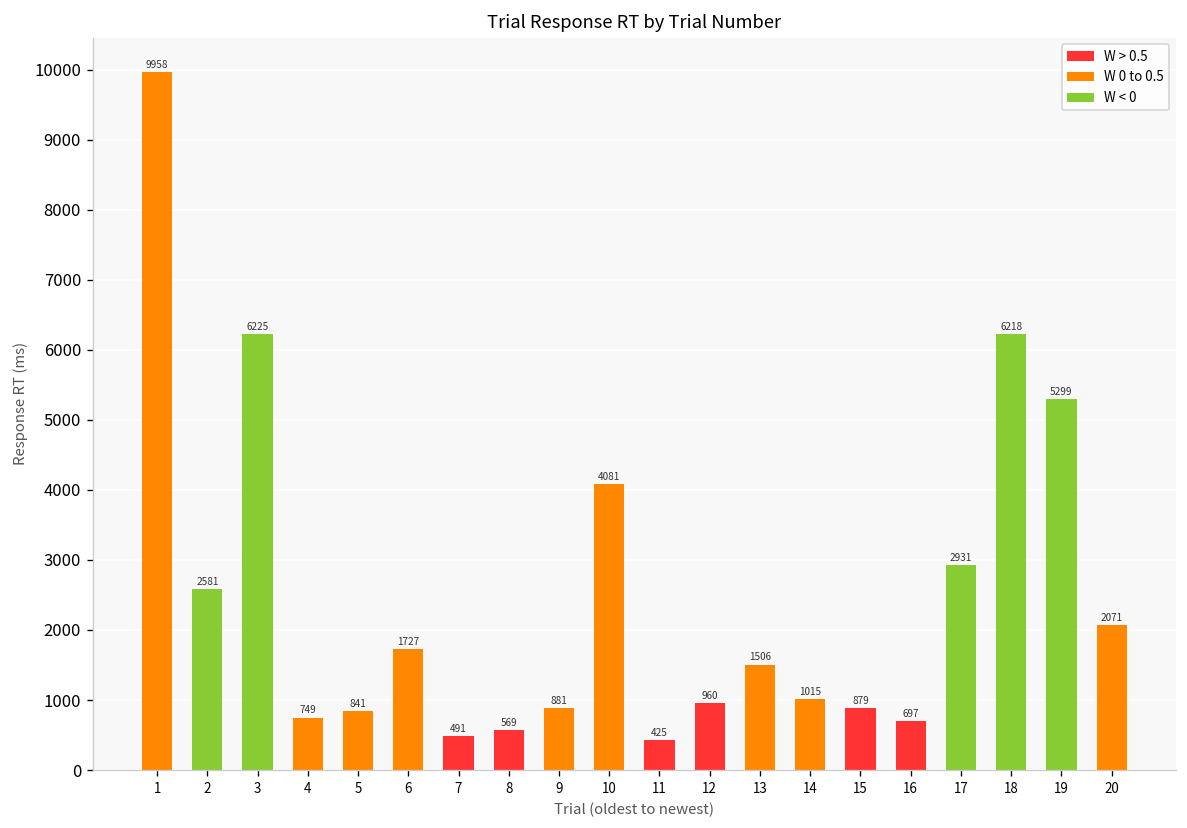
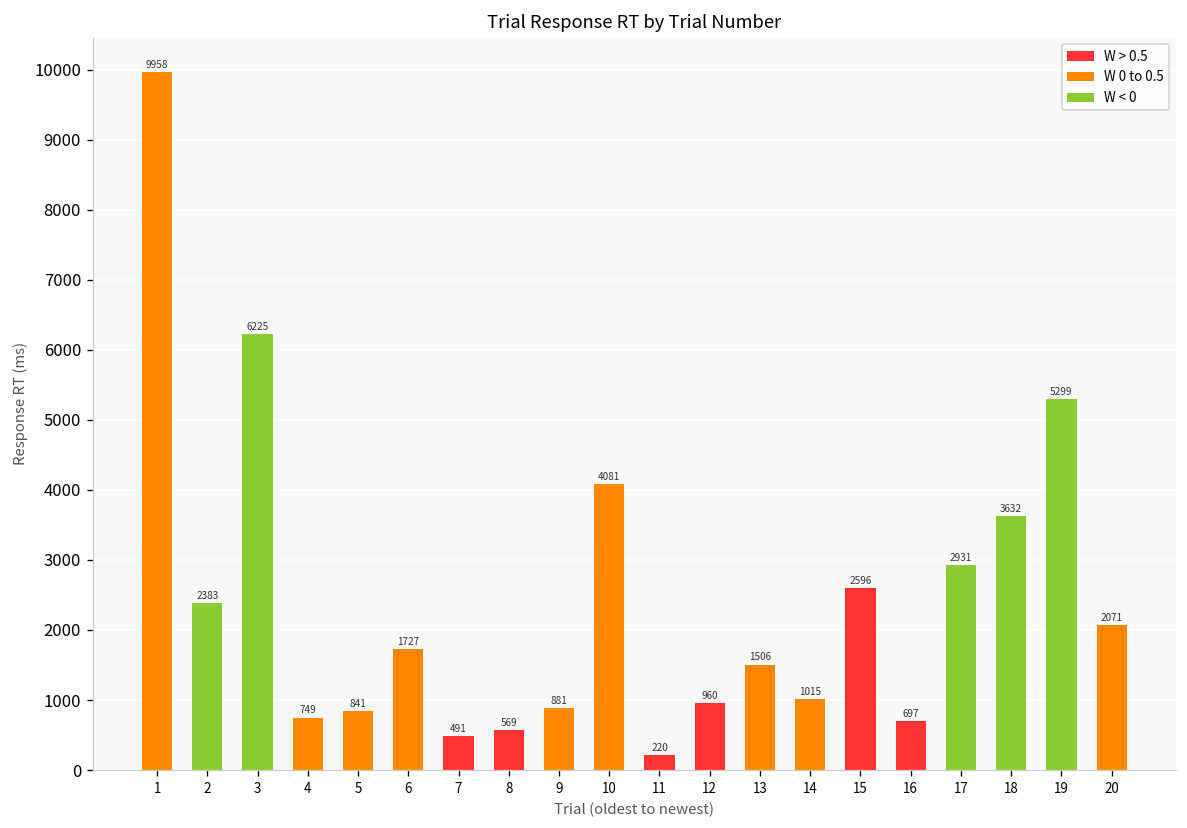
2: 2581 -> 2383
11: 425 -> 220
15: 879 -> 2596
18: 6218 -> 3632
